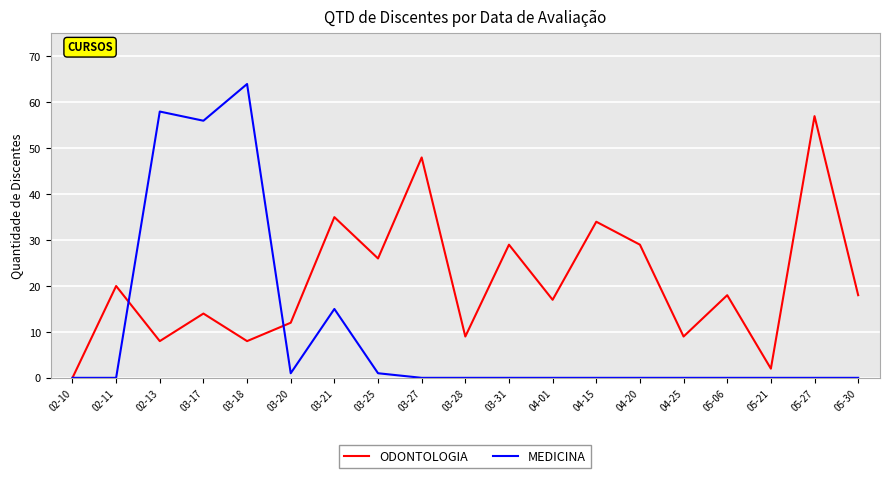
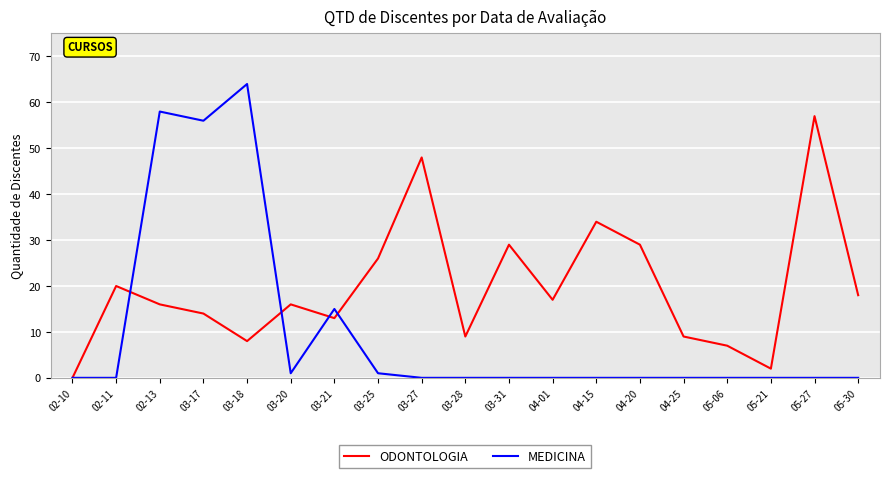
ODONTOLOGIA, 02-13: 8 -> 16
ODONTOLOGIA, 03-20: 12 -> 16
ODONTOLOGIA, 03-21: 35 -> 13
ODONTOLOGIA, 05-06: 18 -> 7
